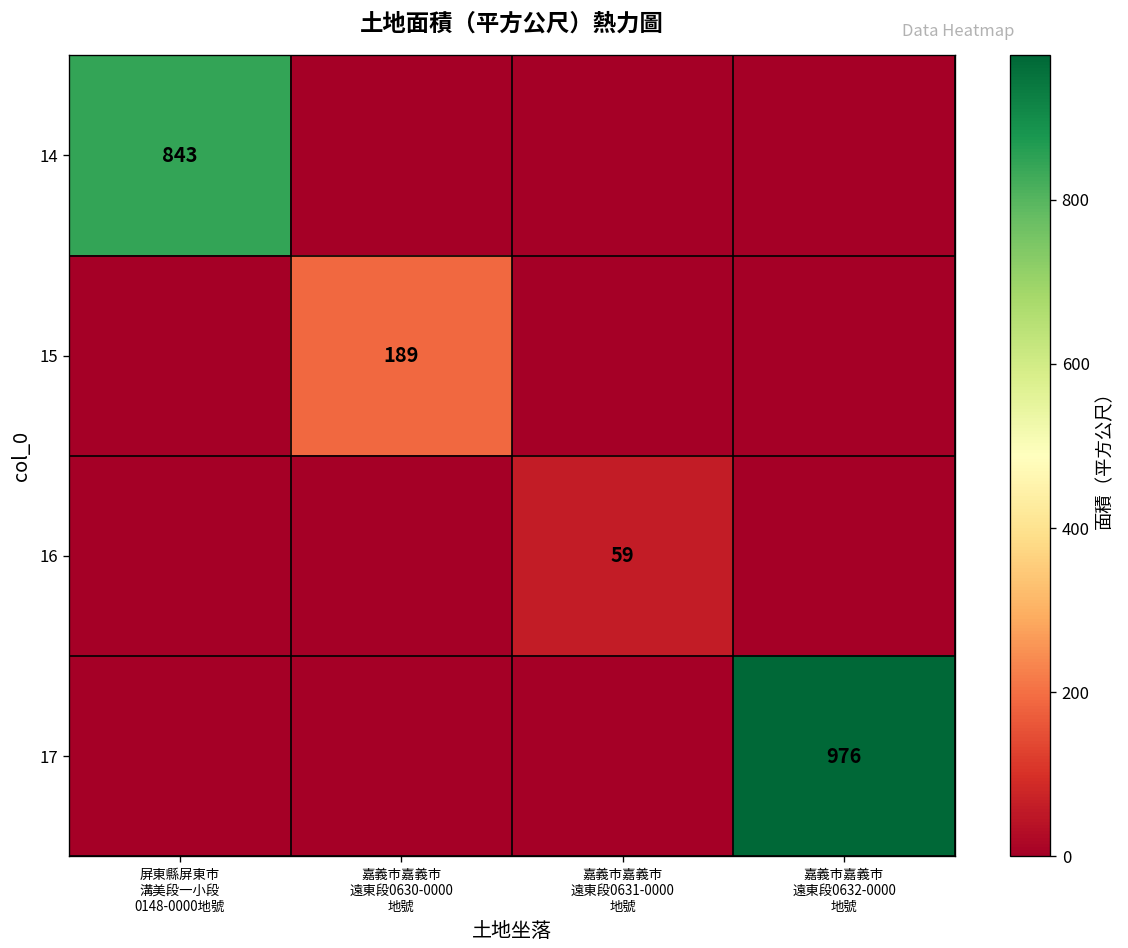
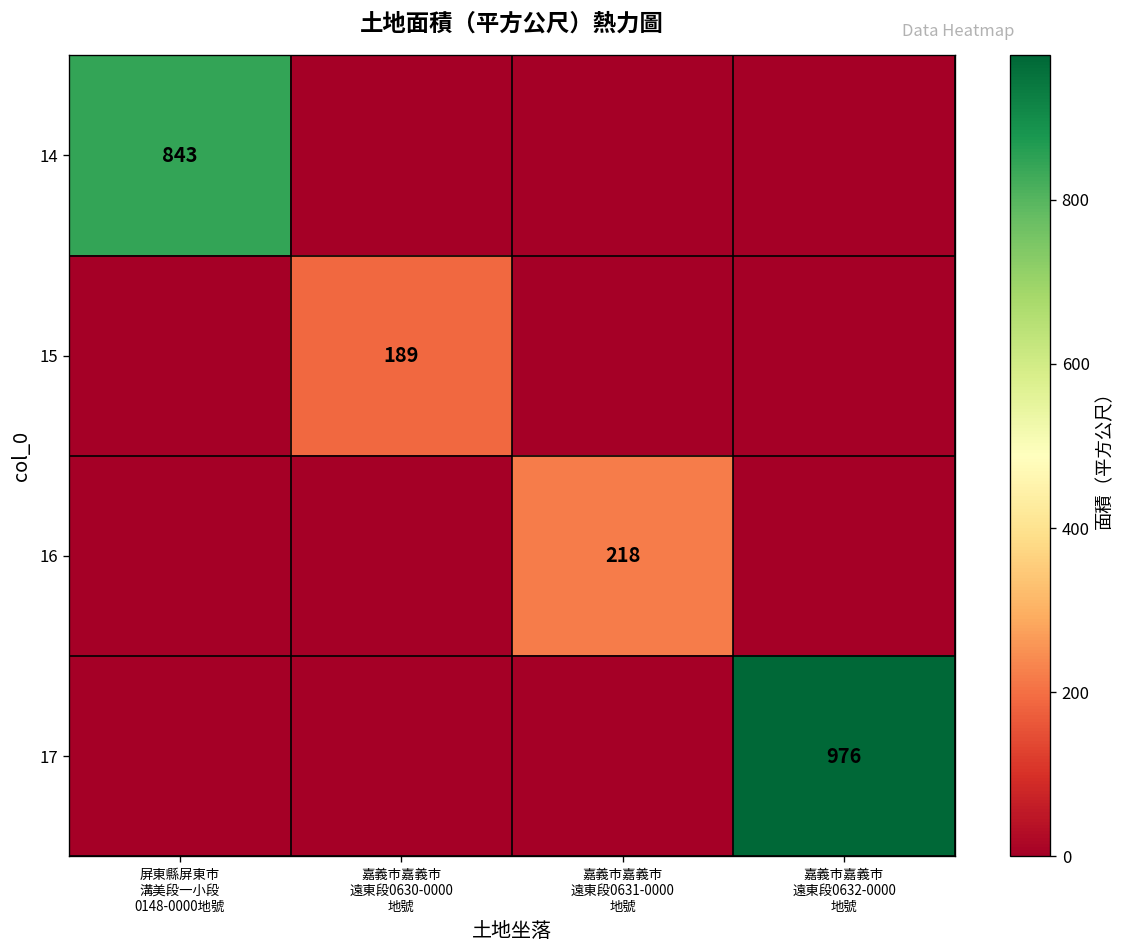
16, 嘉義市嘉義市 遠東段0631-0000 地號: 59 -> 218
